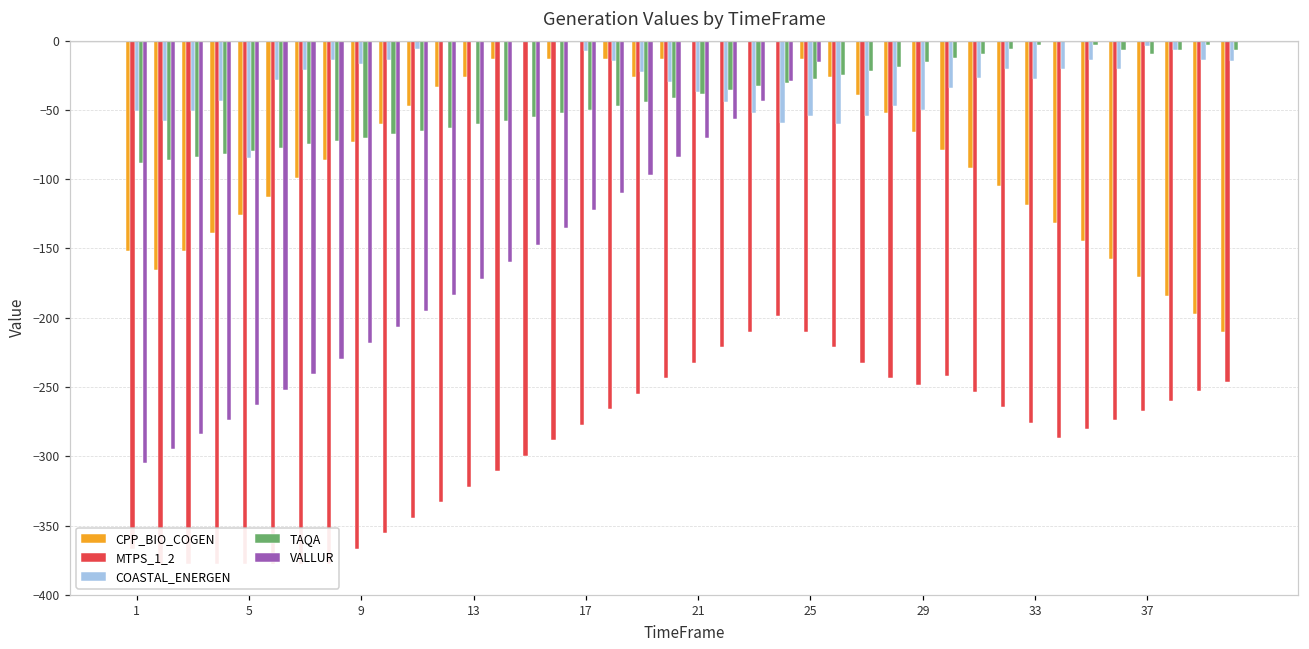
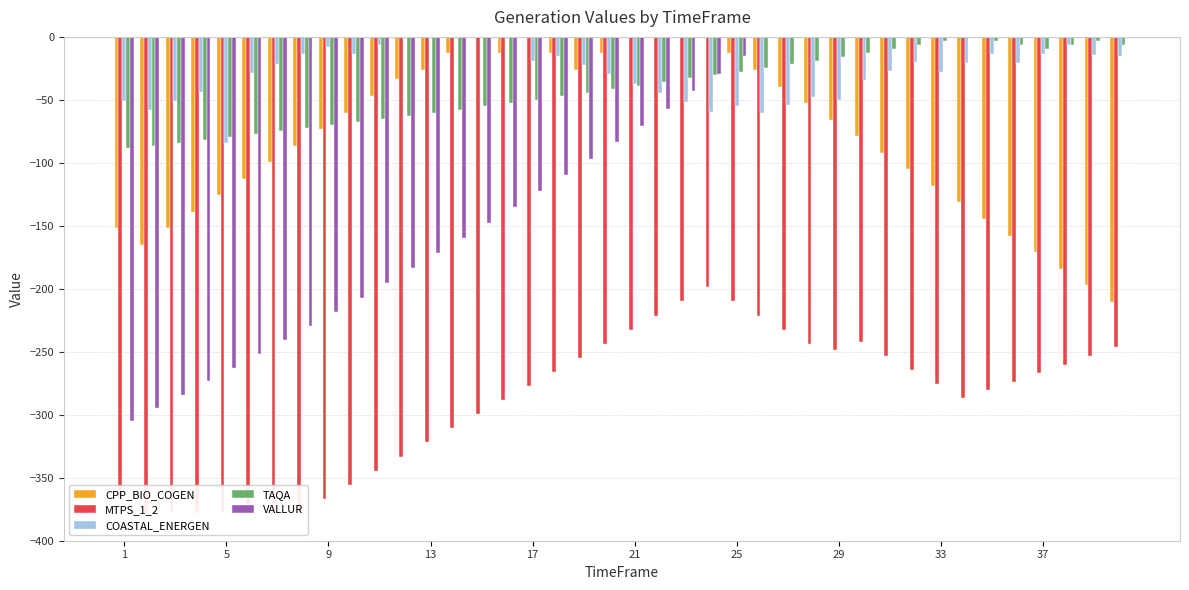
COASTAL_ENERGEN, 9: -17 -> -8
COASTAL_ENERGEN, 17: -7 -> -19
COASTAL_ENERGEN, 37: -4 -> -14
